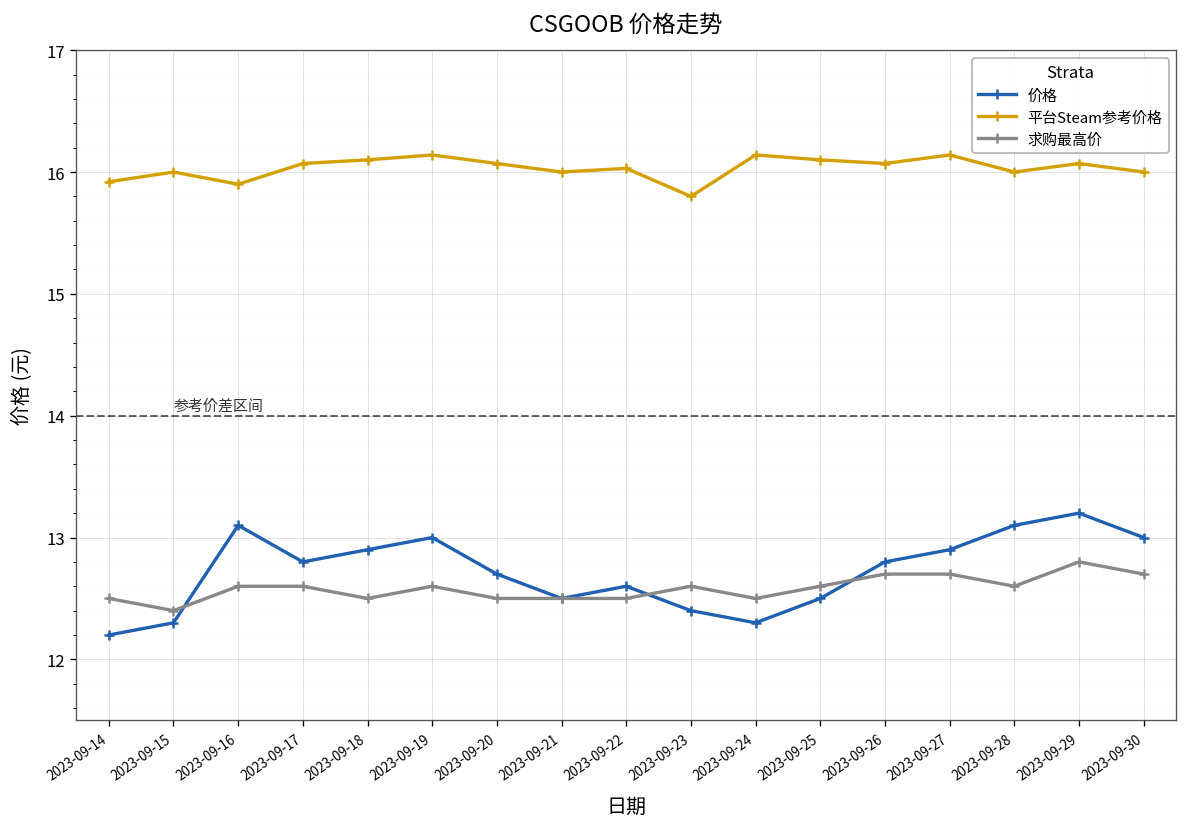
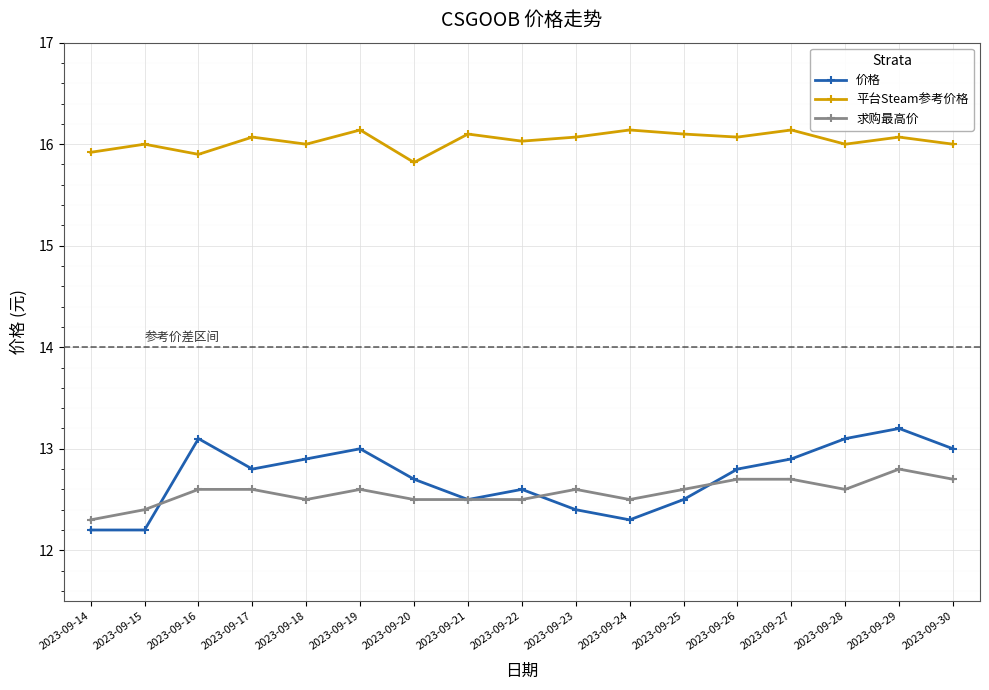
求购最高价, 2023-09-14: 12.5 -> 12.3
价格, 2023-09-15: 12.3 -> 12.2
平台Steam参考价格, 2023-09-18: 16.1 -> 16.0
平台Steam参考价格, 2023-09-20: 16.07 -> 15.82
平台Steam参考价格, 2023-09-21: 16.0 -> 16.1
平台Steam参考价格, 2023-09-23: 15.80 -> 16.07
